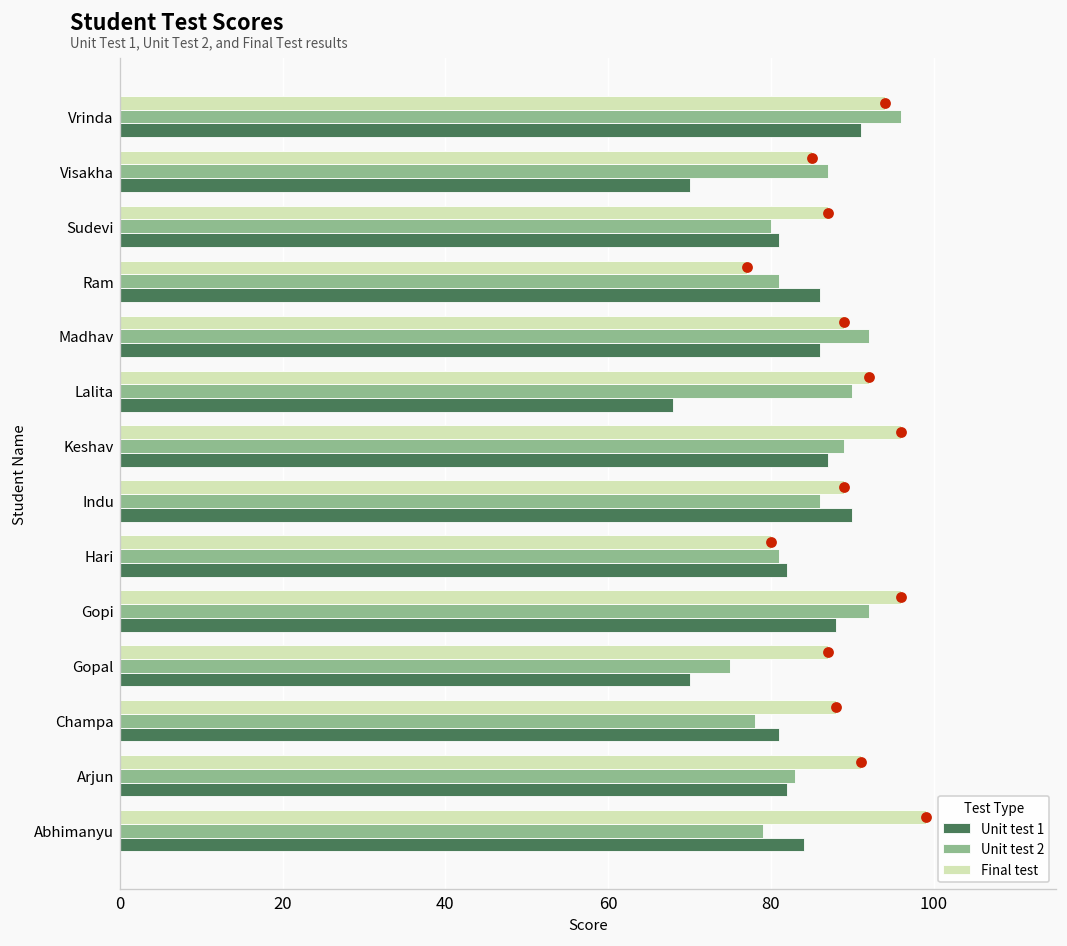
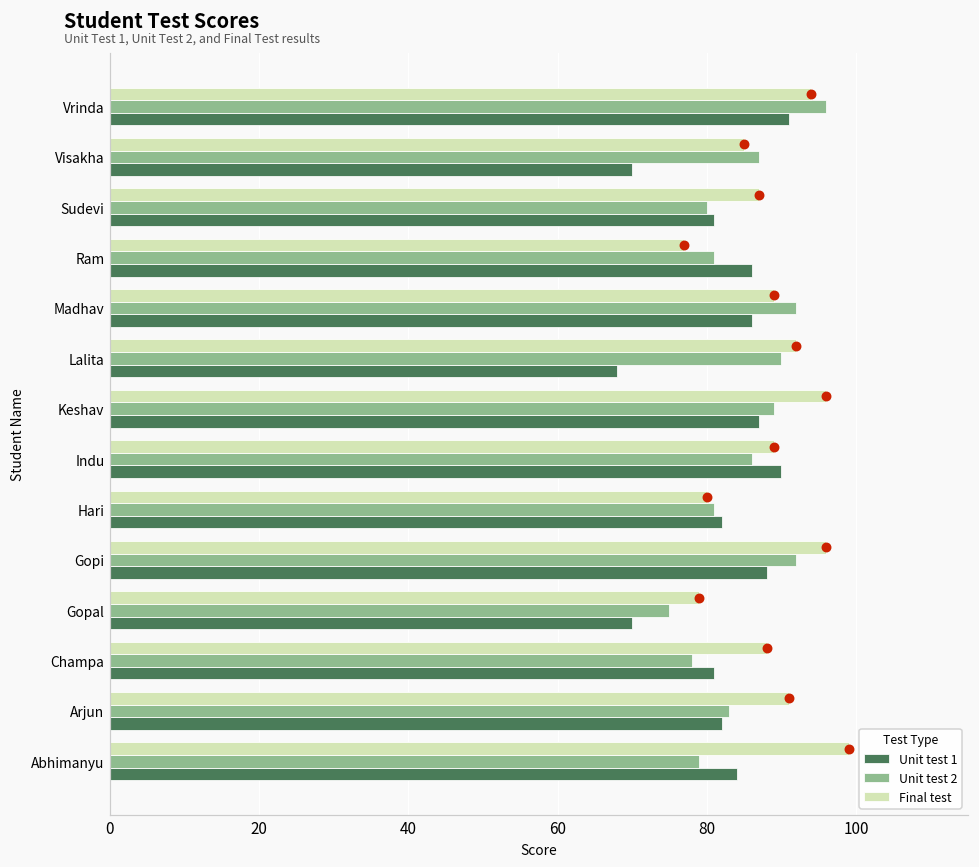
Final test, Gopal: 87 -> 79
